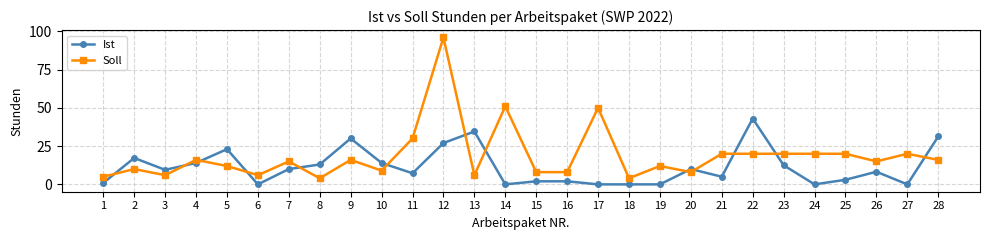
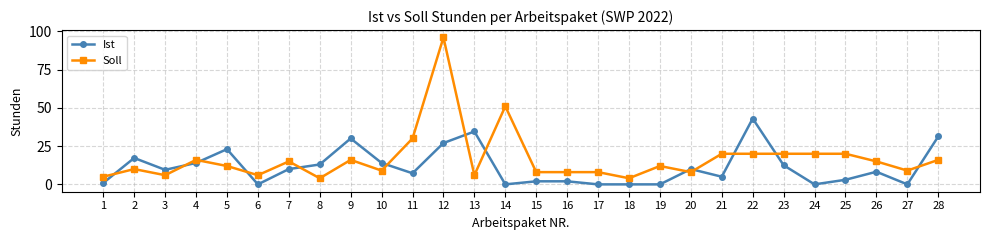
Soll, 17: 50 -> 8
Soll, 27: 20 -> 9
